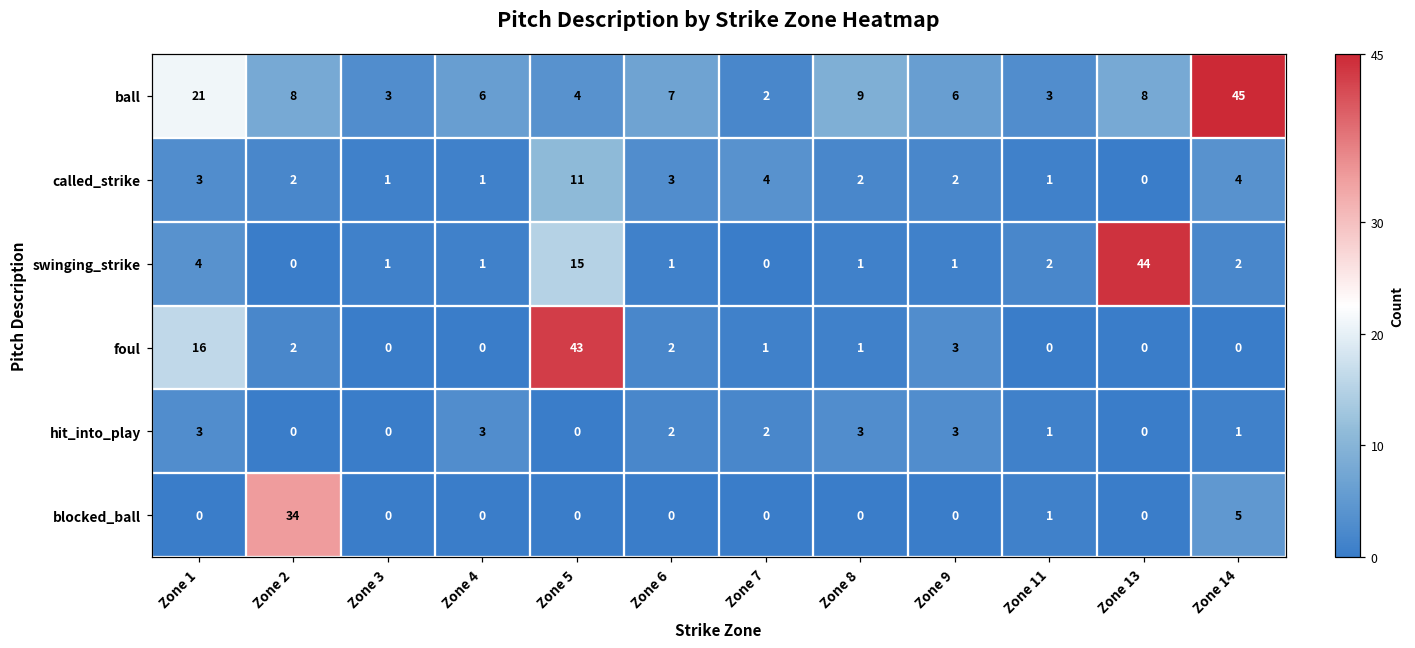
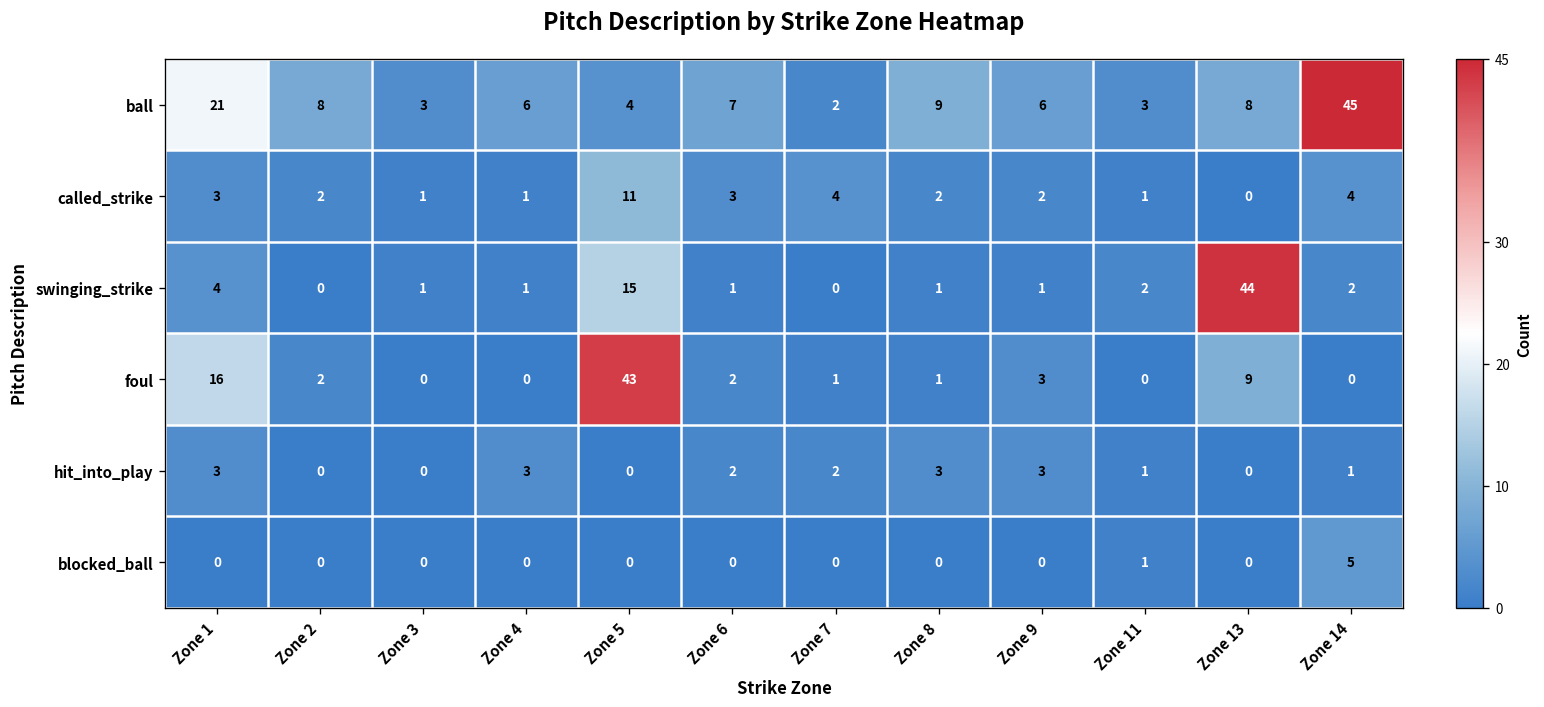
foul, Zone 13: 0 -> 9
blocked_ball, Zone 2: 34 -> 0
